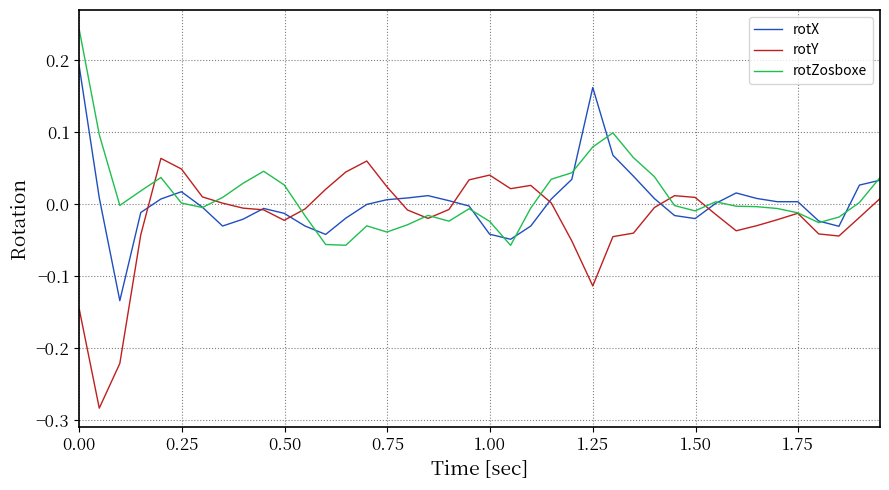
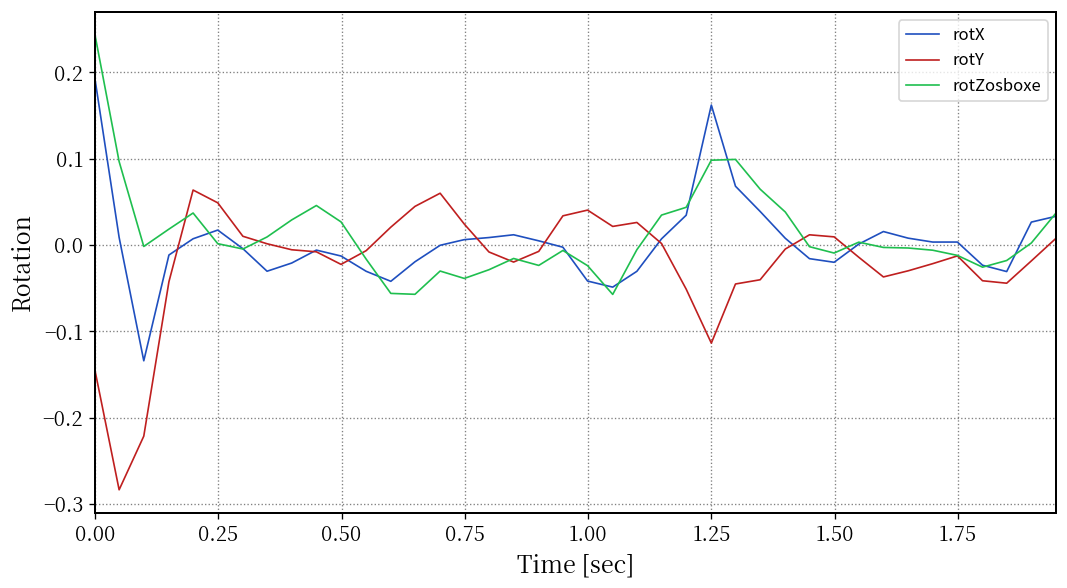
rotZosboxe, 1.25: 0.08 -> 0.10
